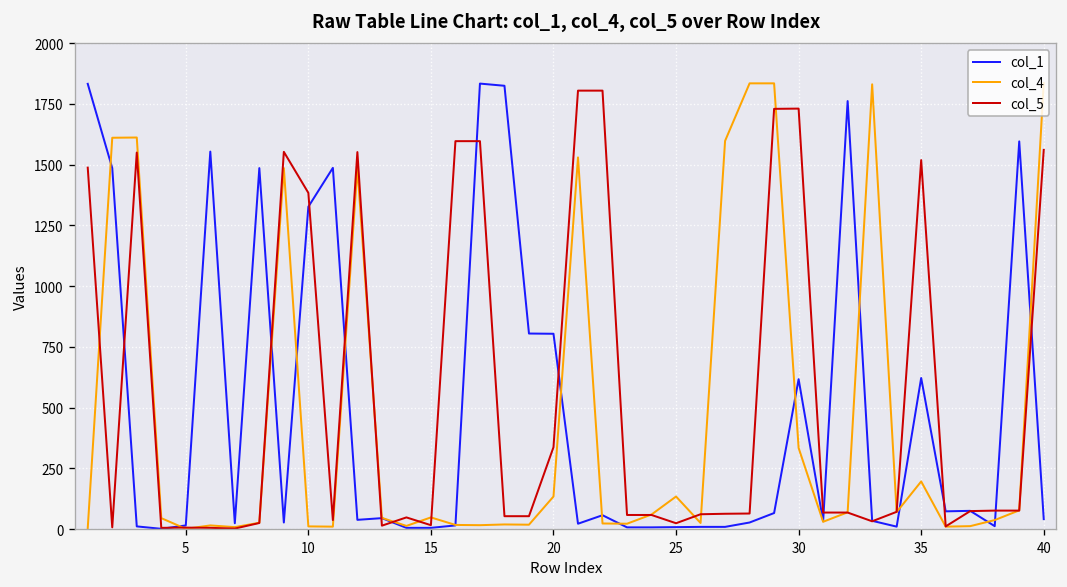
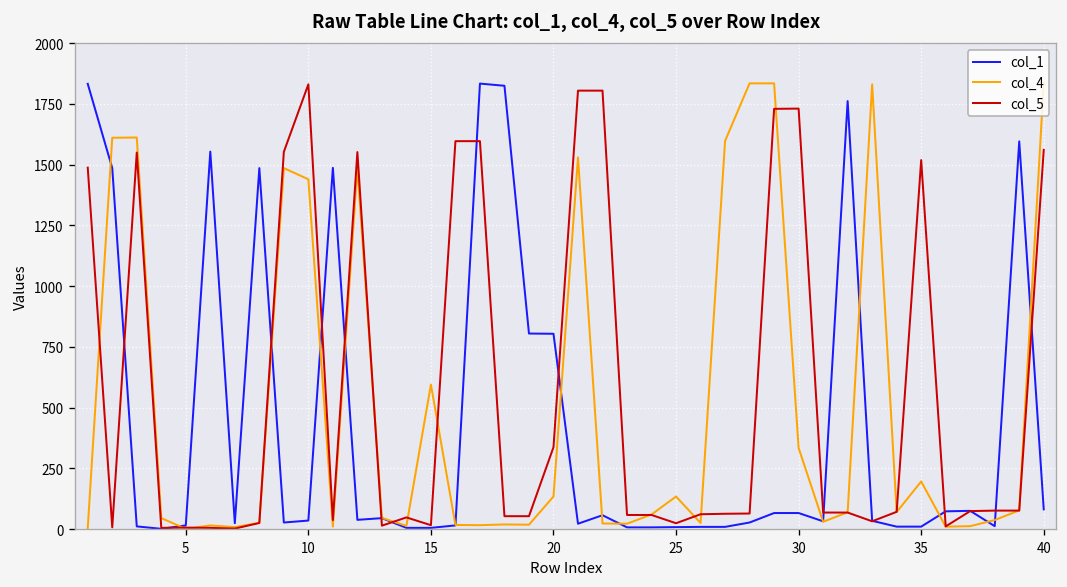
col_1, 10: 1330 -> 40
col_4, 10: 10 -> 1440
col_5, 10: 1380 -> 1830
col_4, 15: 50 -> 600
col_1, 30: 620 -> 70
col_1, 35: 620 -> 10
col_1, 40: 40 -> 80
